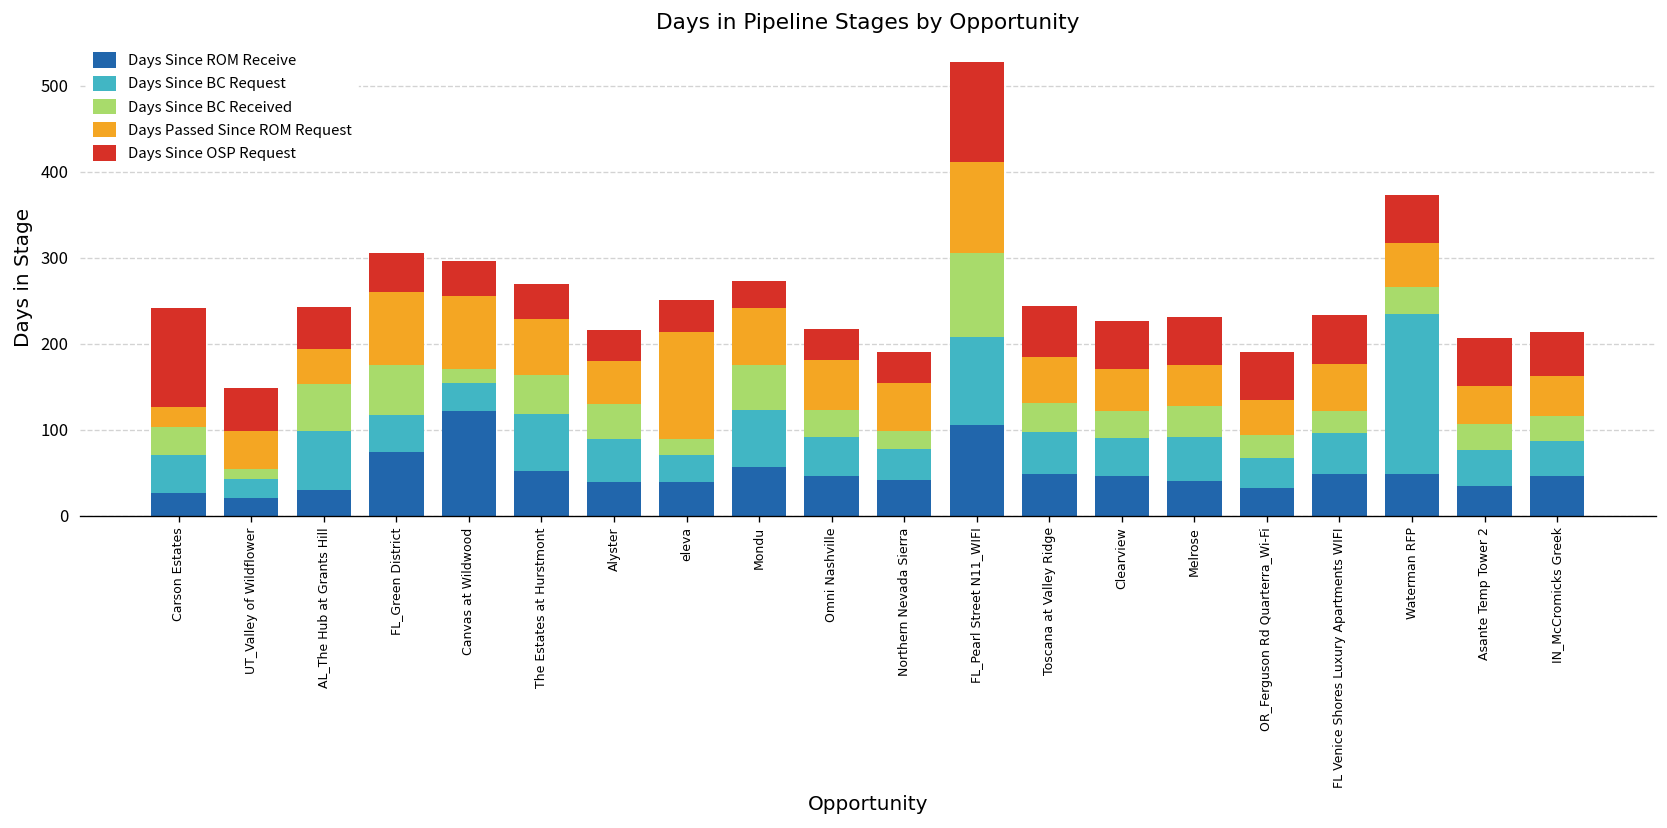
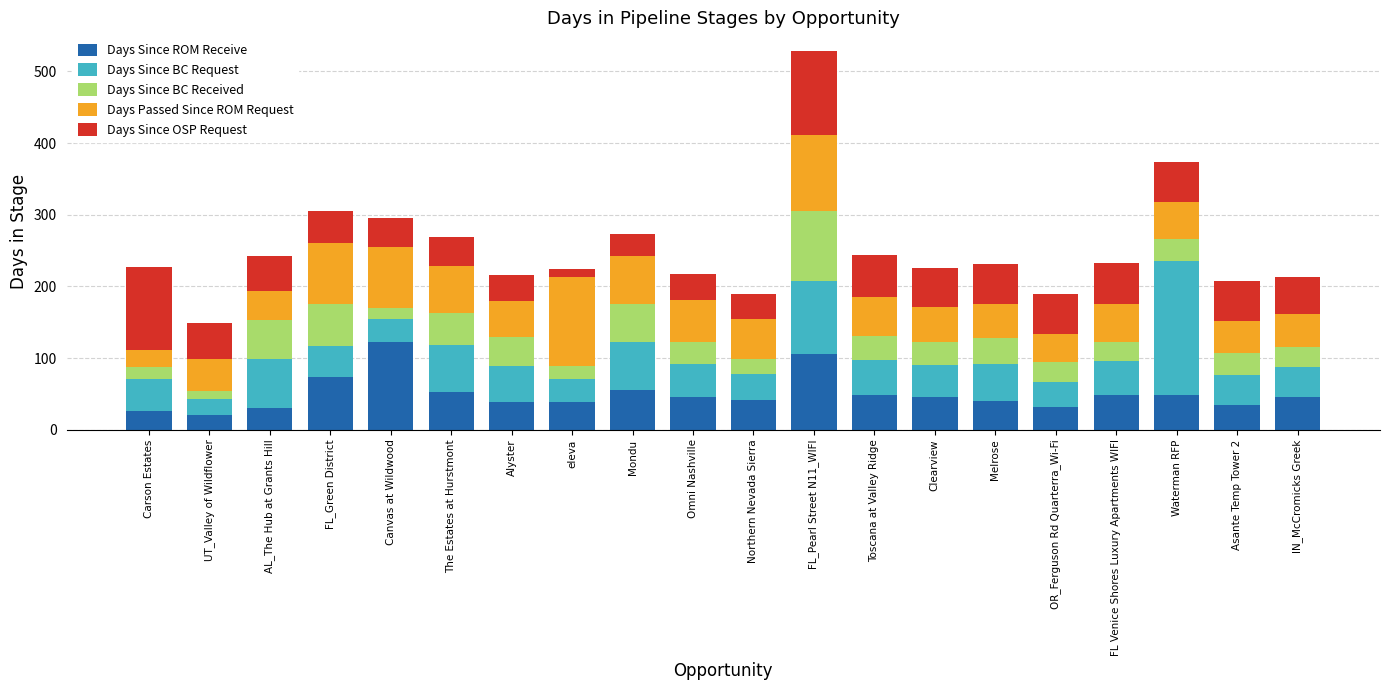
Days Since BC Received, Carson Estates: 30 -> 20
Days Since OSP Request, eleva: 40 -> 10
